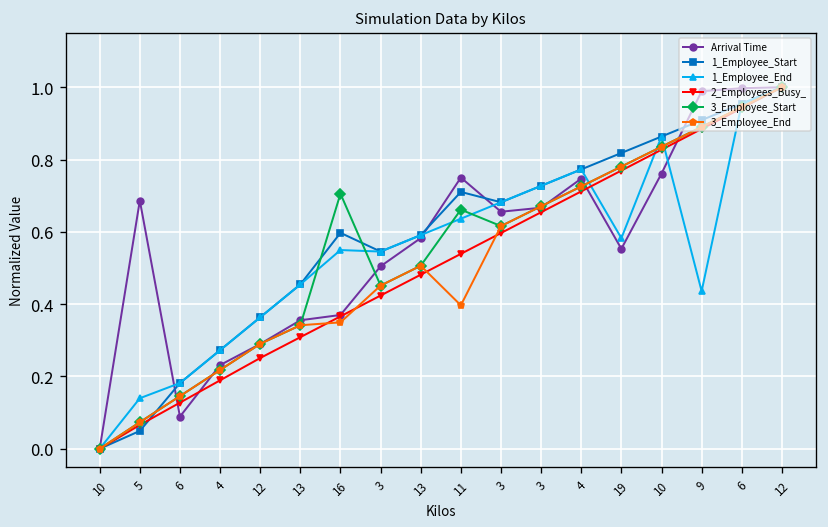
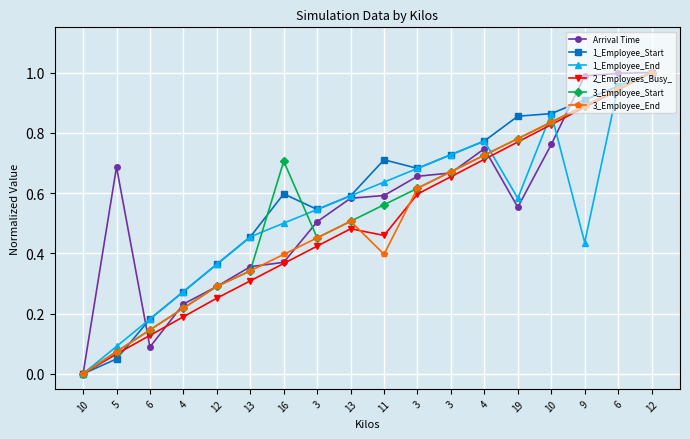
1_Employee_End, 5: 0.14 -> 0.09
1_Employee_End, 16: 0.55 -> 0.50
3_Employee_End, 16: 0.35 -> 0.40
Arrival Time, 11: 0.75 -> 0.59
2_Employees_Busy_, 11: 0.54 -> 0.46
3_Employee_Start, 11: 0.66 -> 0.56
1_Employee_Start, 19: 0.82 -> 0.85
